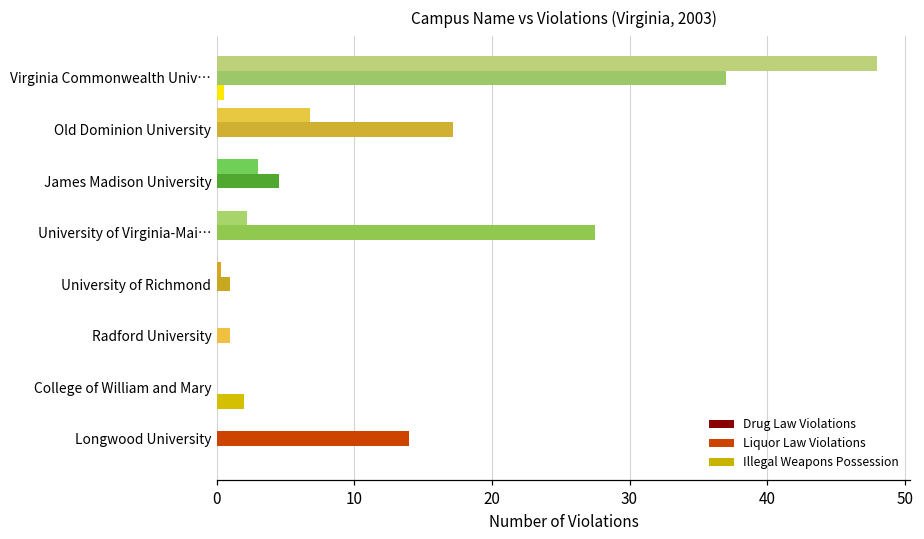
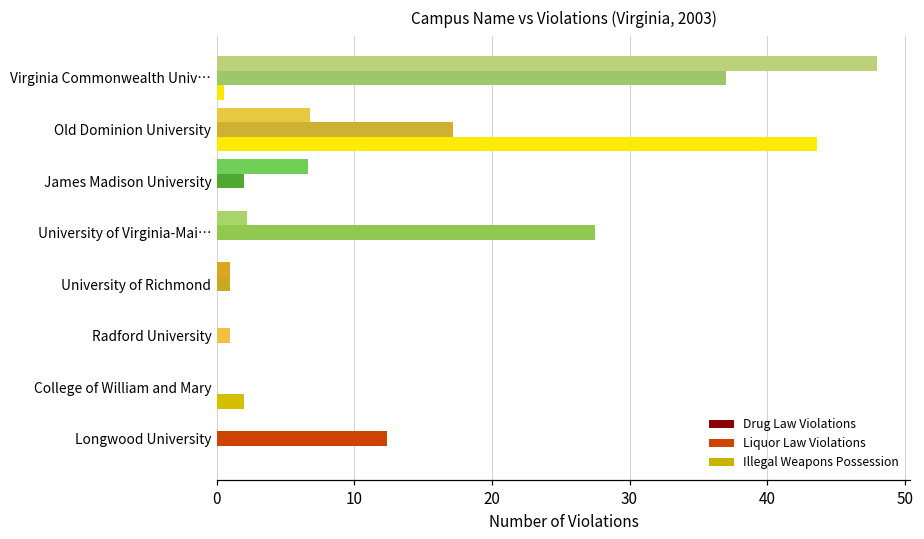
Illegal Weapons Possession, Old Dominion University: 0.0 -> 43.6
Drug Law Violations, James Madison University: 3.0 -> 6.6
Liquor Law Violations, James Madison University: 4.5 -> 2.0
Drug Law Violations, University of Richmond: 0.3 -> 1.0
Liquor Law Violations, Longwood University: 14.0 -> 12.4
